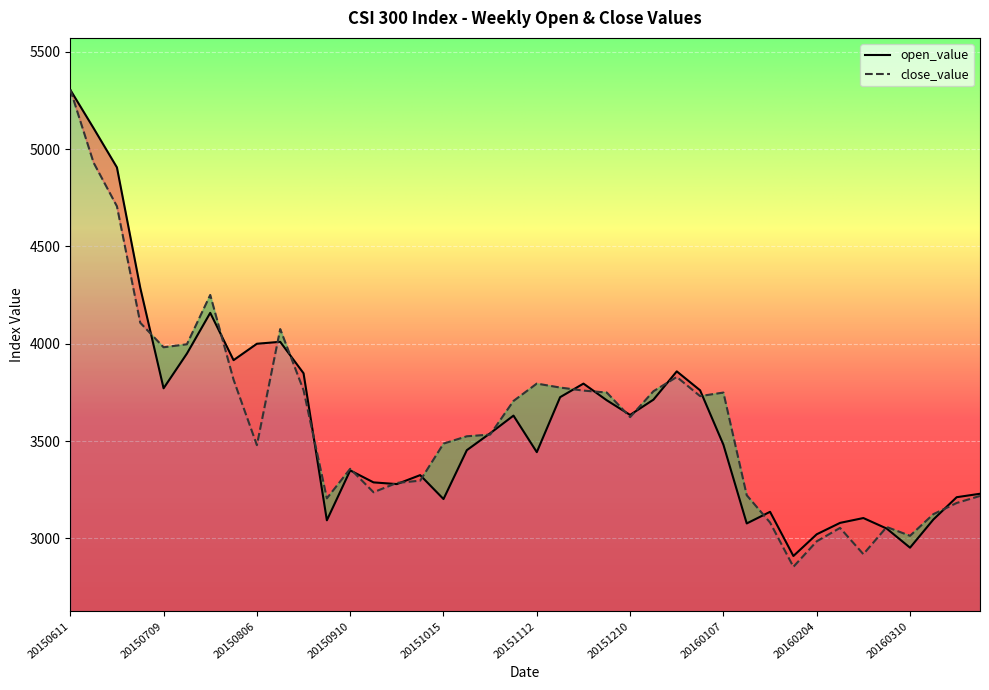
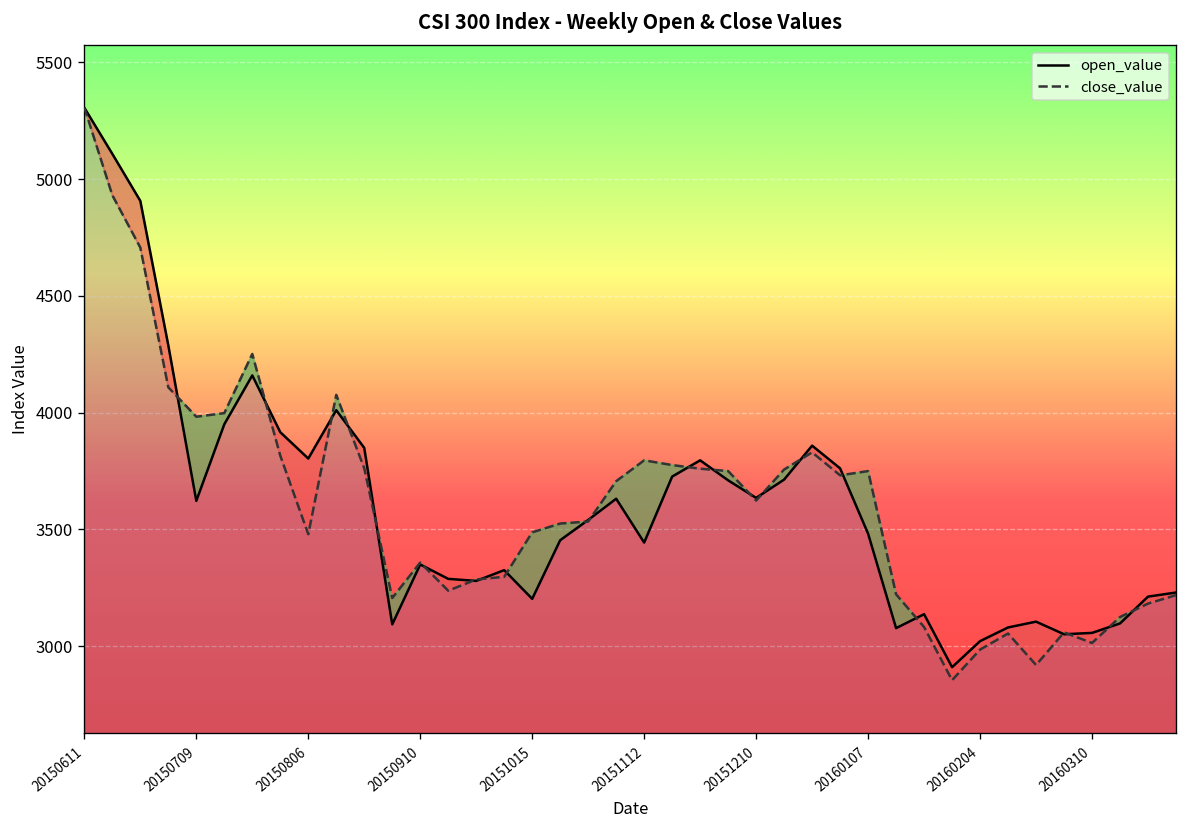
open_value, 20150709: 3770 -> 3620
open_value, 20150806: 4000 -> 3800
open_value, 20160310: 2950 -> 3060
